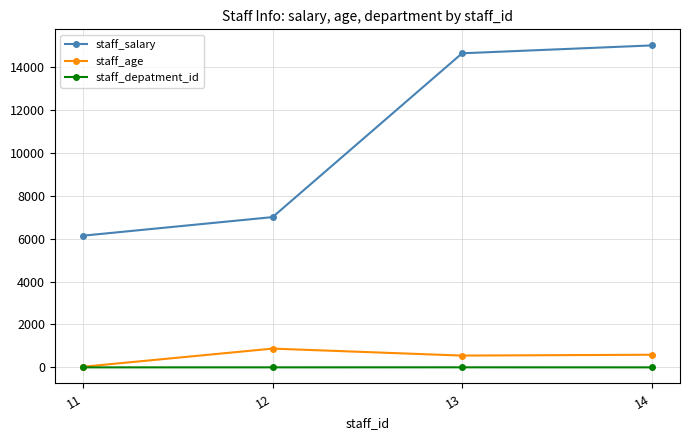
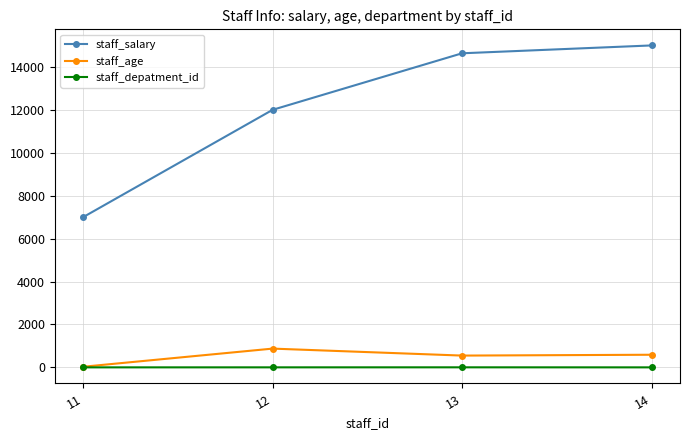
staff_salary, 11: 6100 -> 7000
staff_salary, 12: 7000 -> 12000
